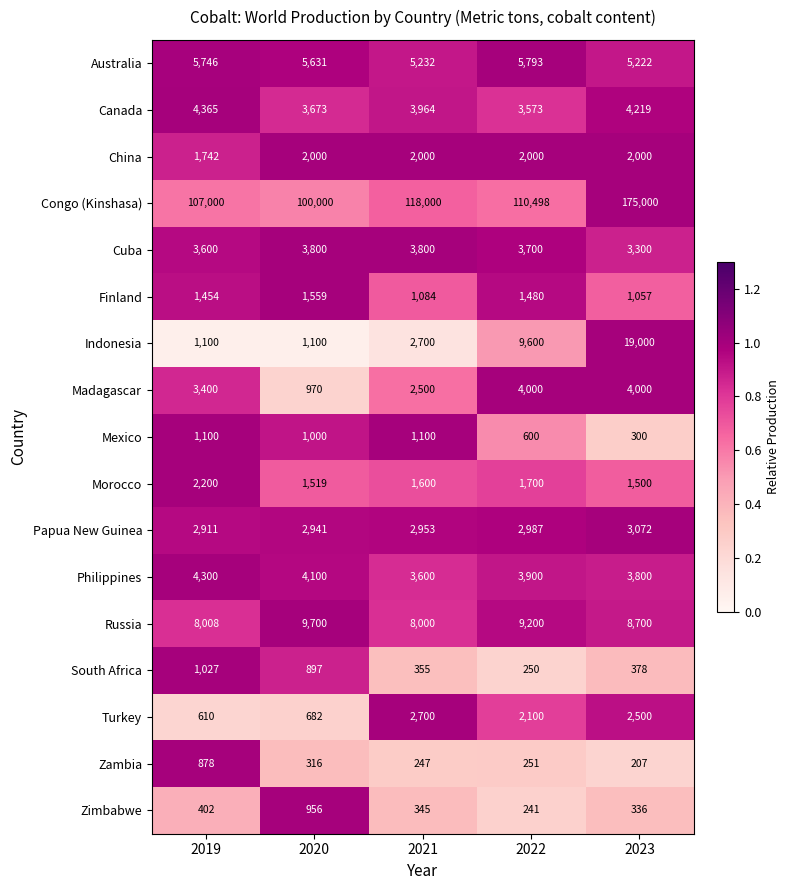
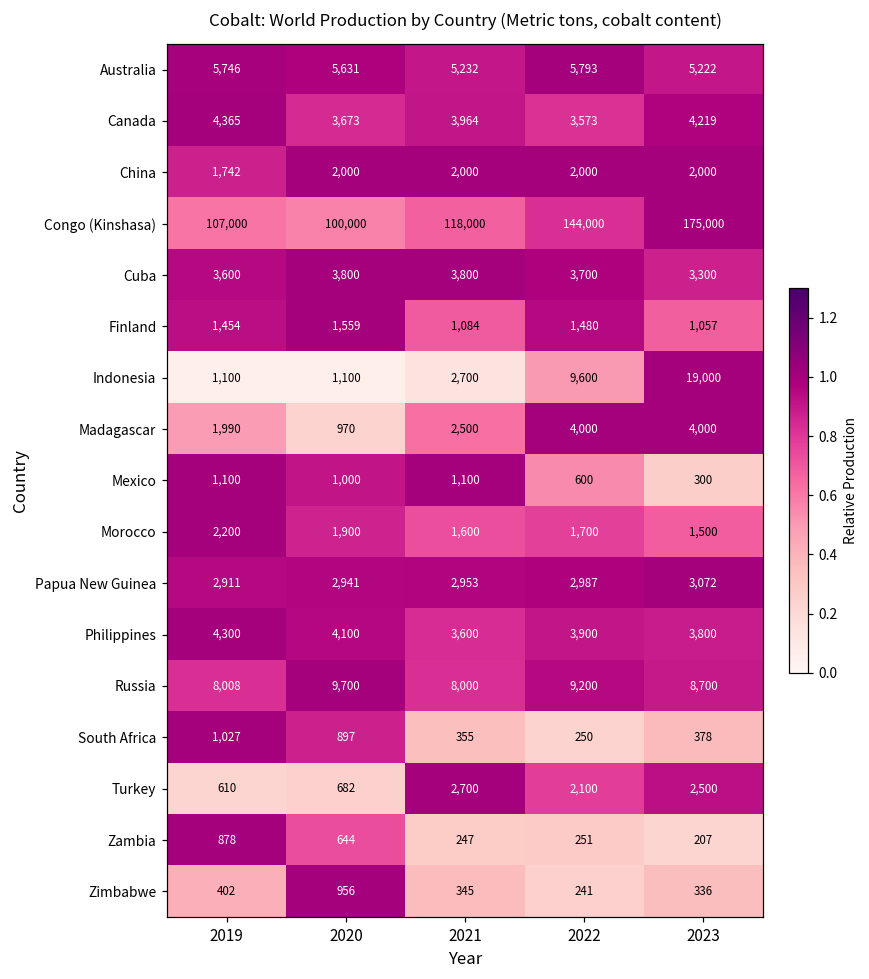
Congo (Kinshasa), 2022: 110,498 -> 144,000
Madagascar, 2019: 3,400 -> 1,990
Morocco, 2020: 1,519 -> 1,900
Zambia, 2020: 316 -> 644
